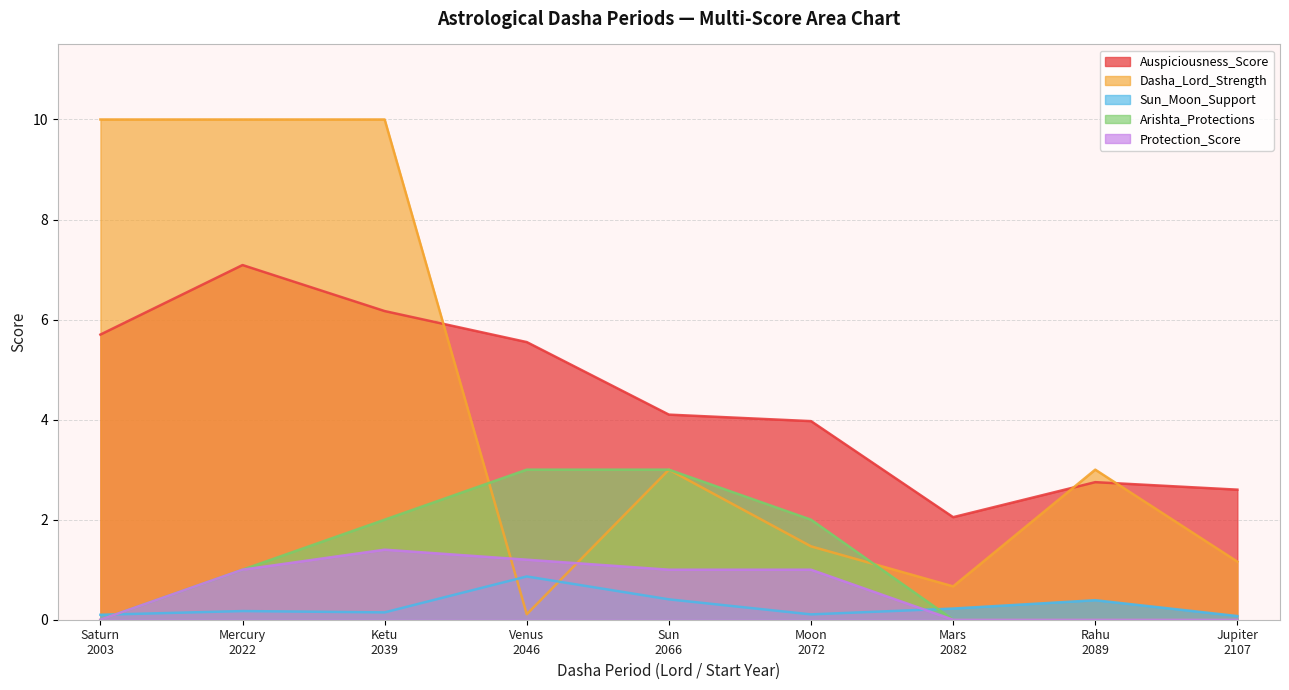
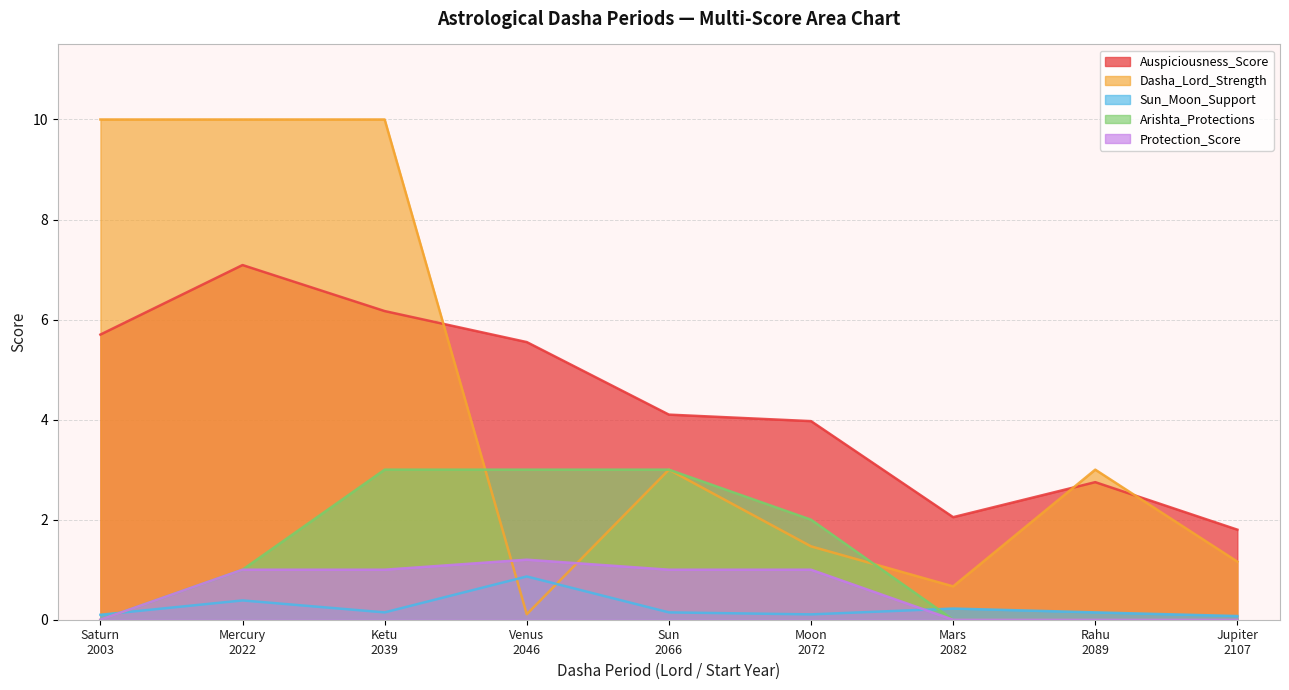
Sun_Moon_Support, Mercury 2022: 0.2 -> 0.4
Arishta_Protections, Ketu 2039: 2 -> 3
Protection_Score, Ketu 2039: 1.4 -> 1.0
Sun_Moon_Support, Sun 2066: 0.4 -> 0.1
Sun_Moon_Support, Rahu 2089: 0.4 -> 0.1
Auspiciousness_Score, Jupiter 2107: 2.6 -> 1.8
